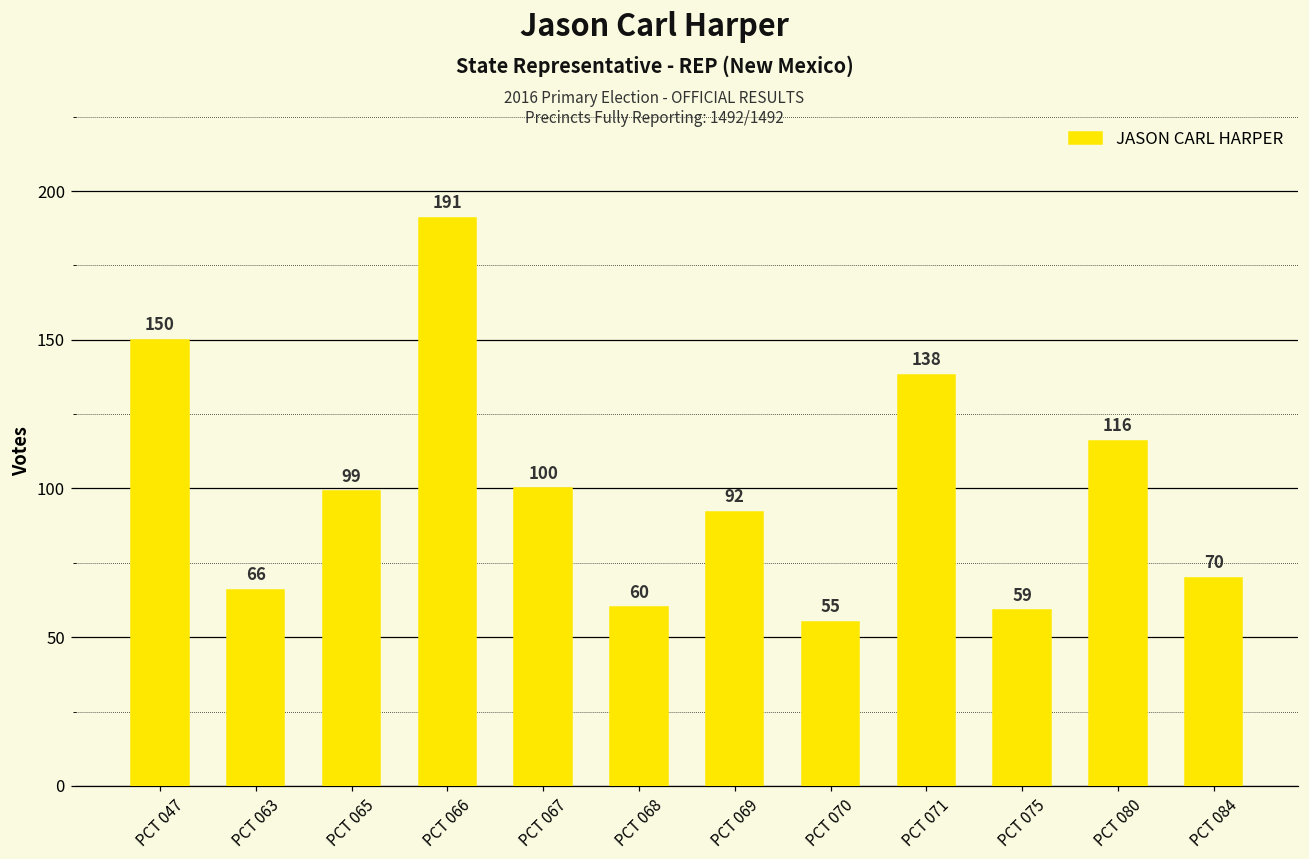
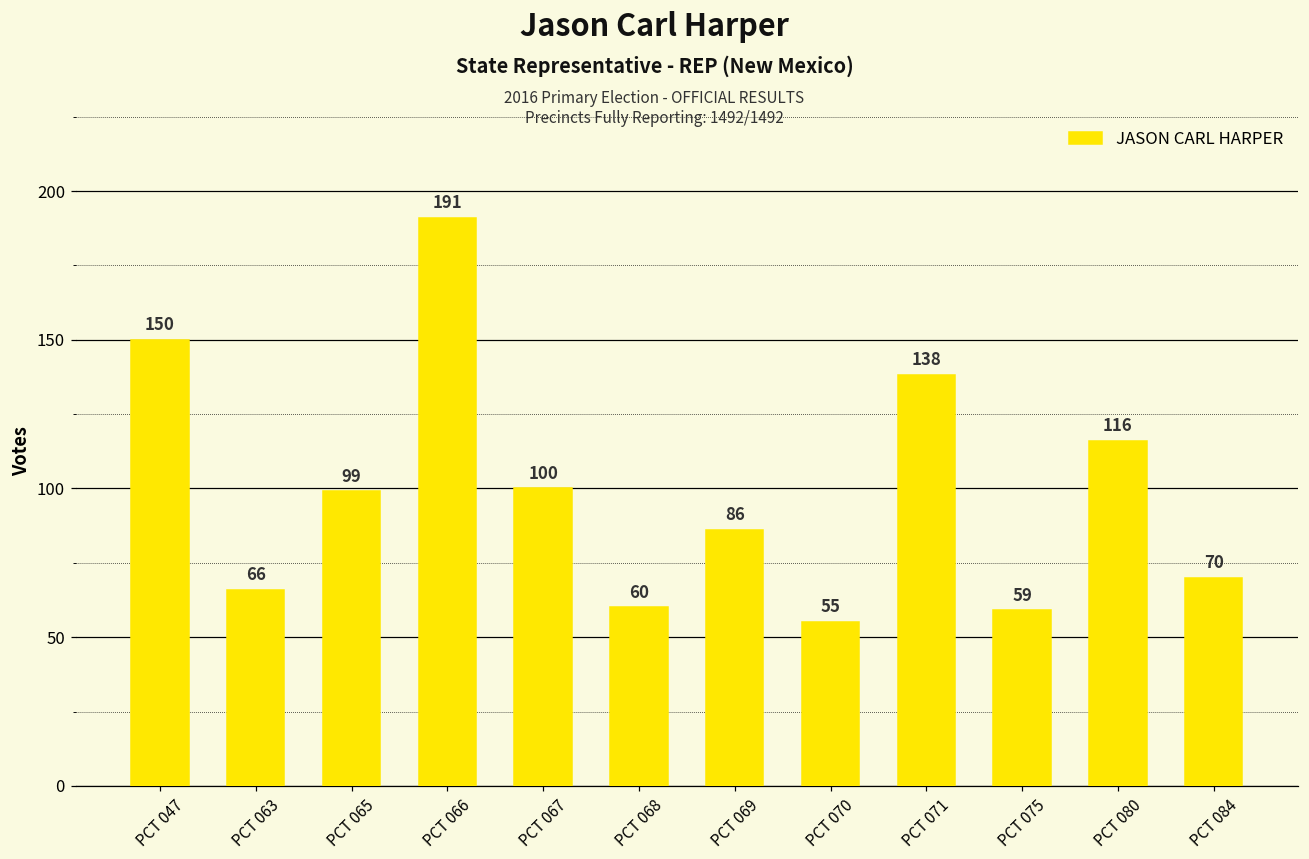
PCT 069: 92 -> 86
